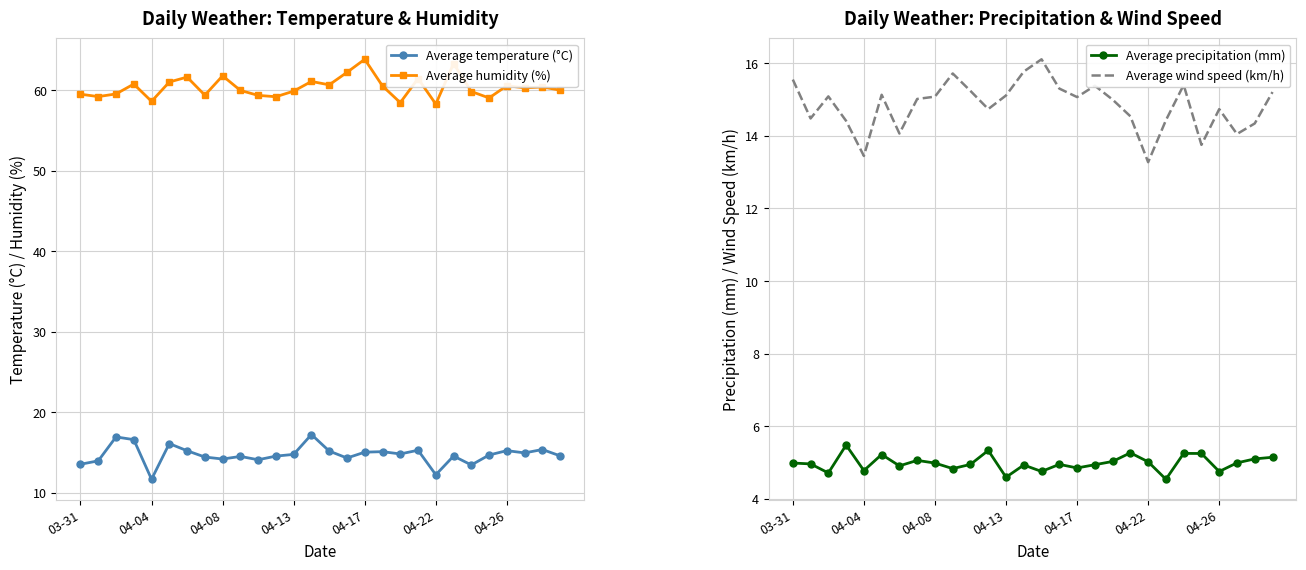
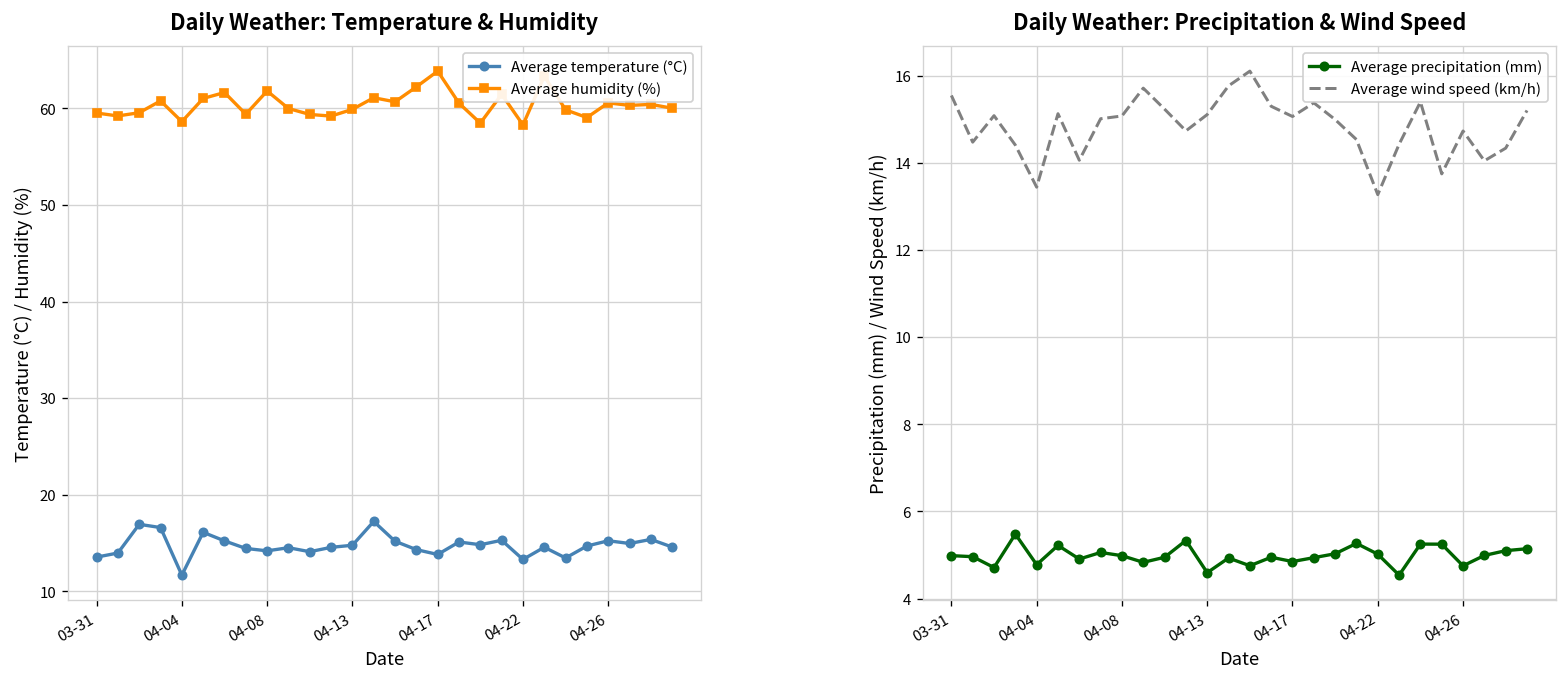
Daily Weather: Temperature & Humidity, Average temperature (°C), 04-17: 15 -> 14
Daily Weather: Temperature & Humidity, Average temperature (°C), 04-22: 12 -> 13
